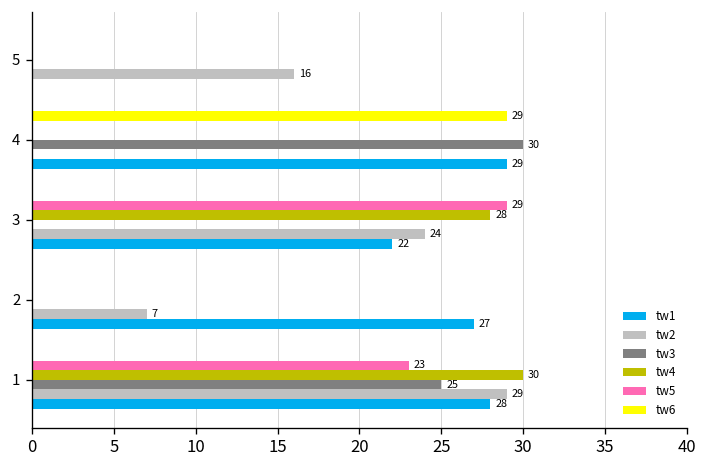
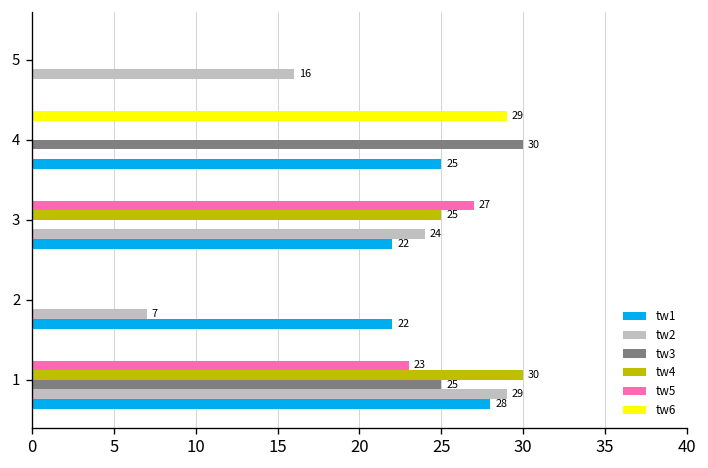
tw1, 4: 29 -> 25
tw5, 3: 29 -> 27
tw4, 3: 28 -> 25
tw1, 2: 27 -> 22
